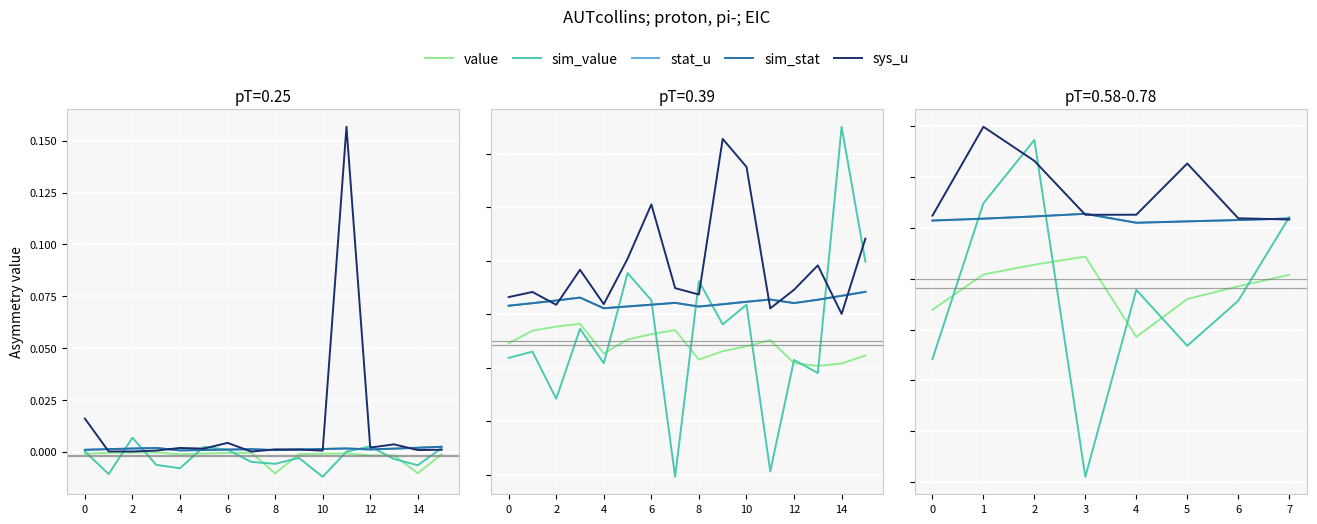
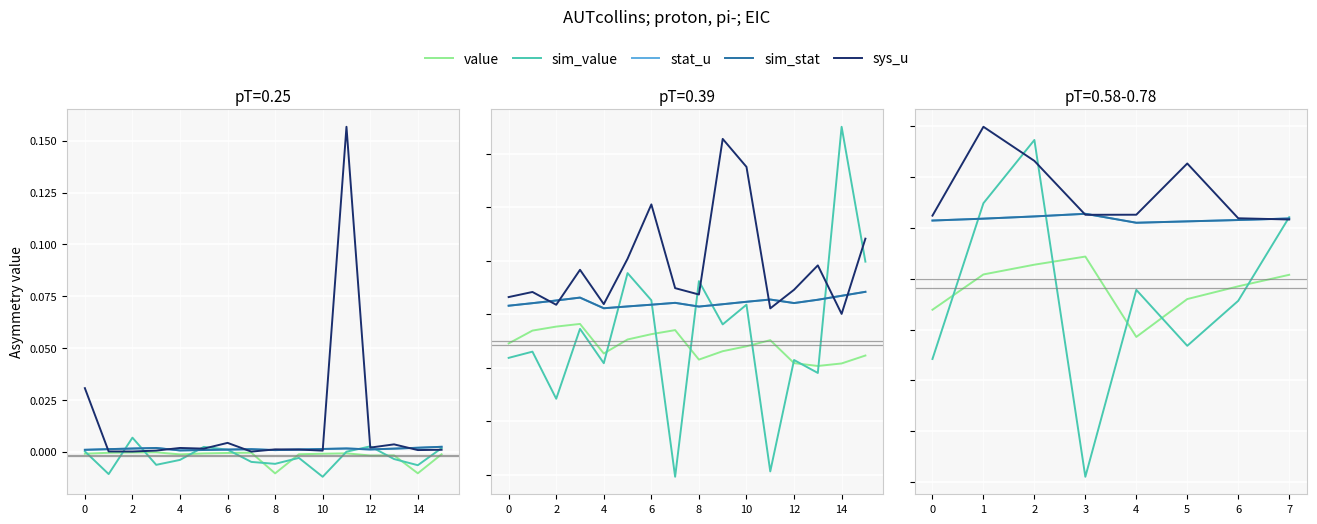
pT=0.25, sys_u, 0: 0.016 -> 0.031
pT=0.25, sim_value, 4: -0.008 -> -0.004
